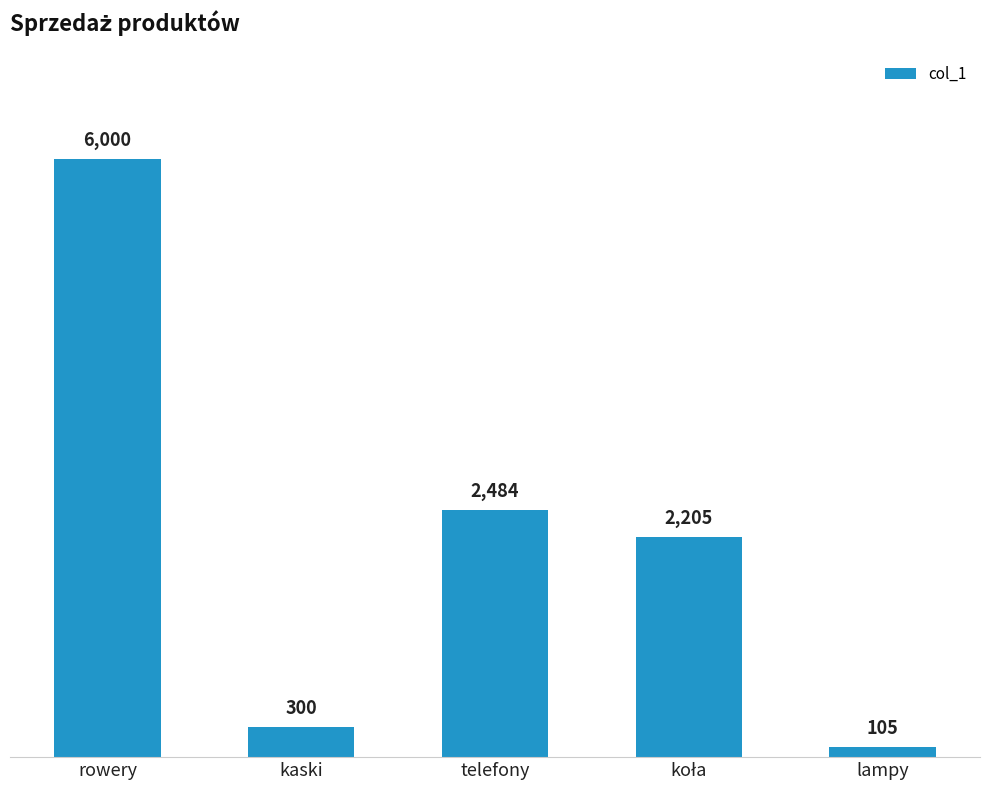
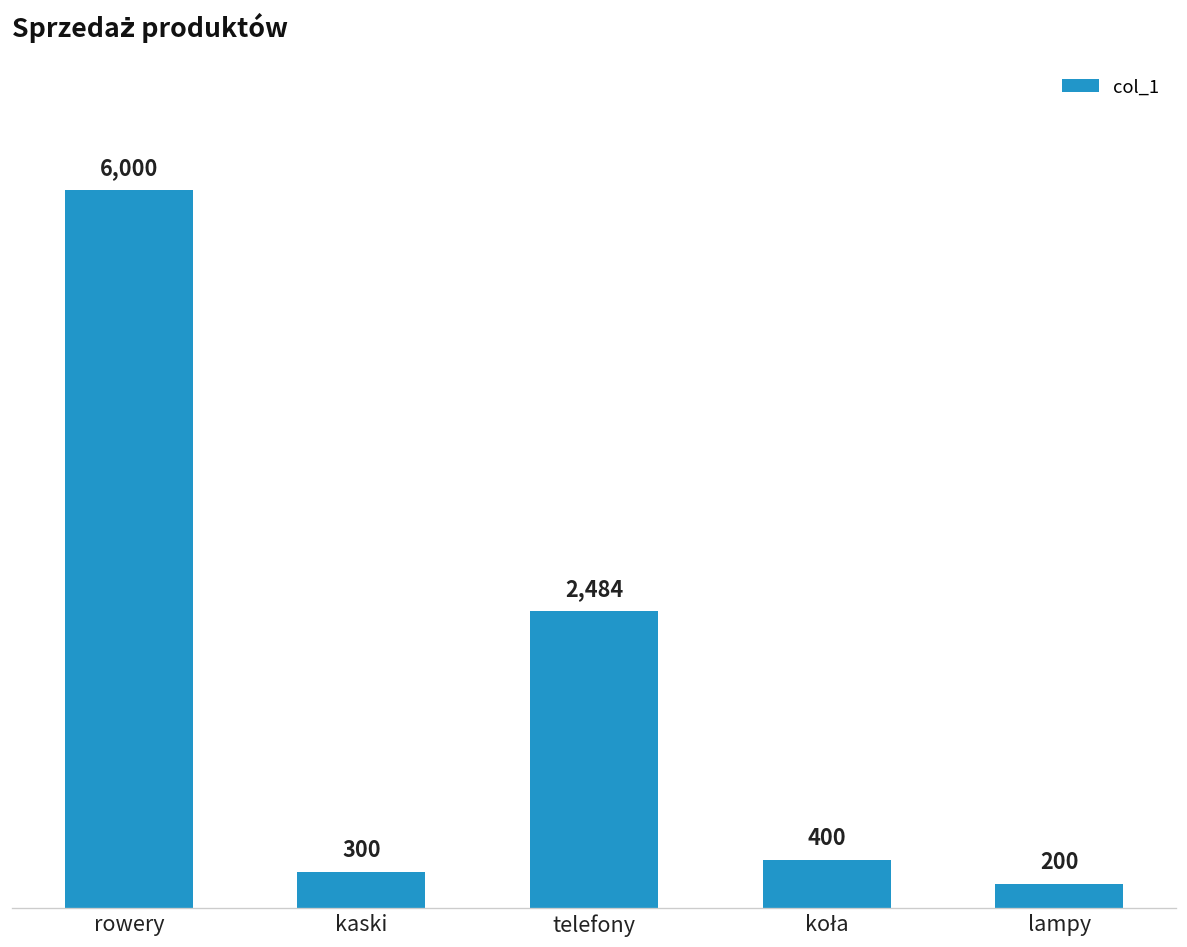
koła: 2,205 -> 400
lampy: 105 -> 200
